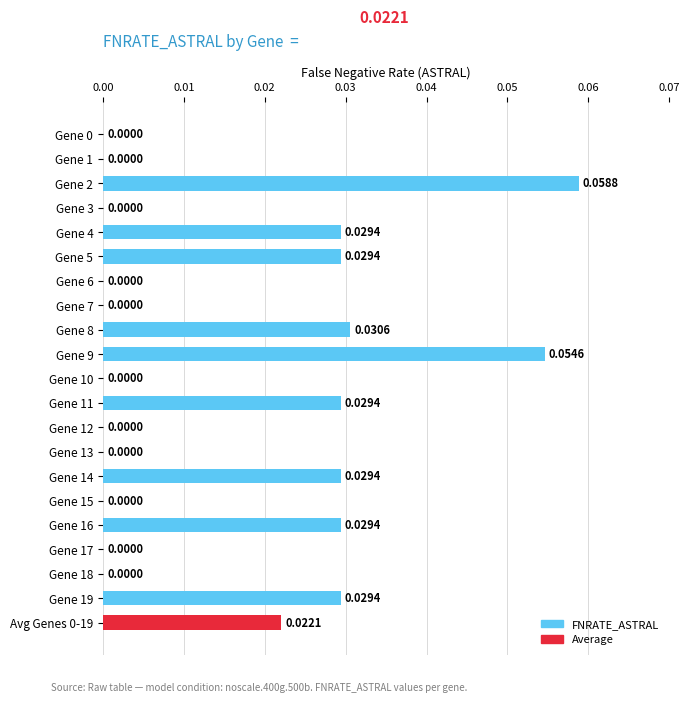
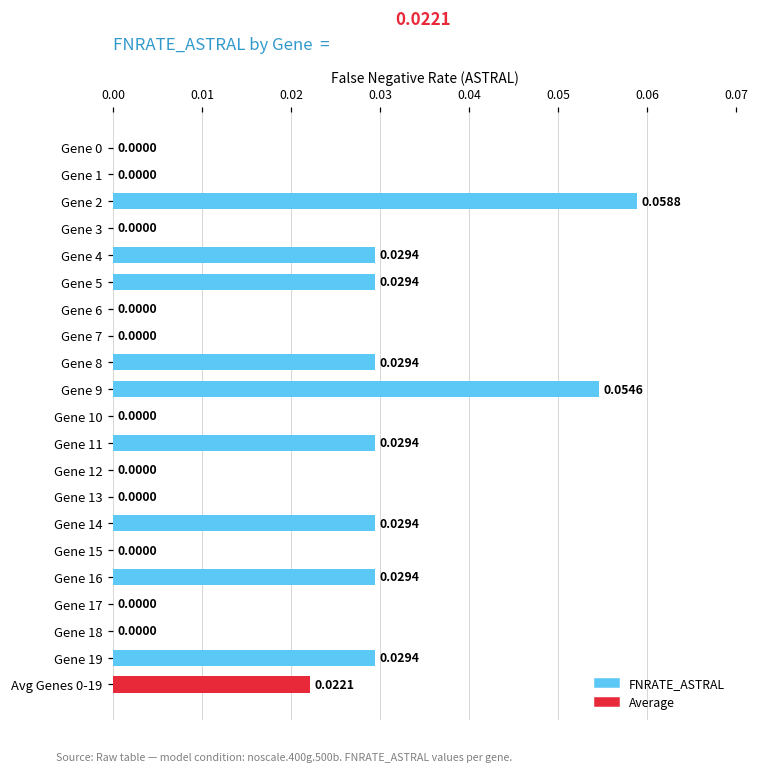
Gene 8: 0.0306 -> 0.0294
